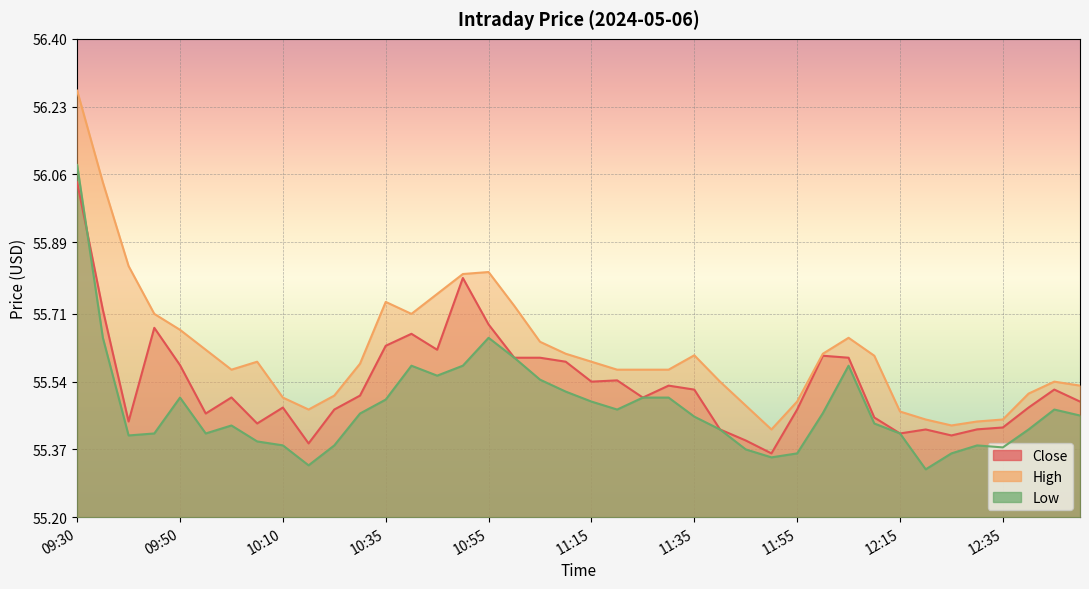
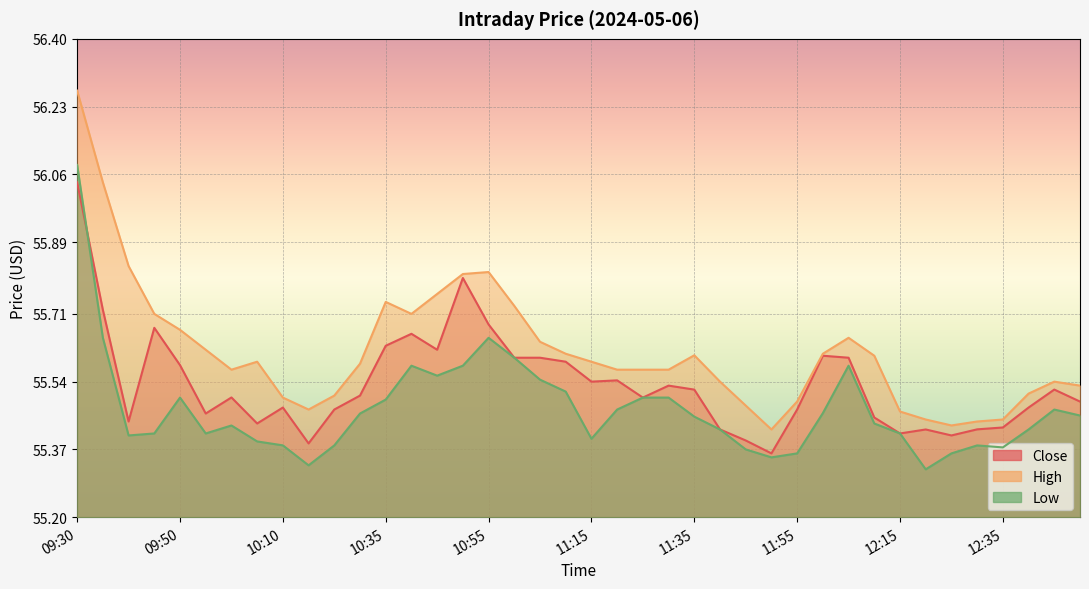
Low, 11:15: 55.49 -> 55.40
